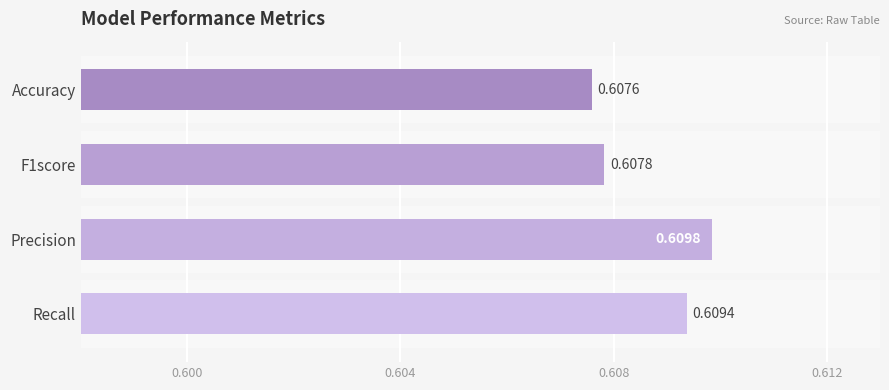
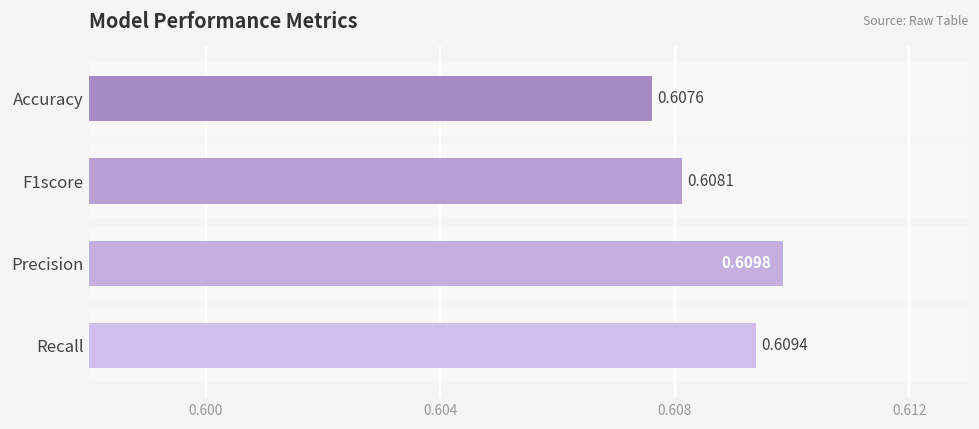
F1score: 0.6078 -> 0.6081
